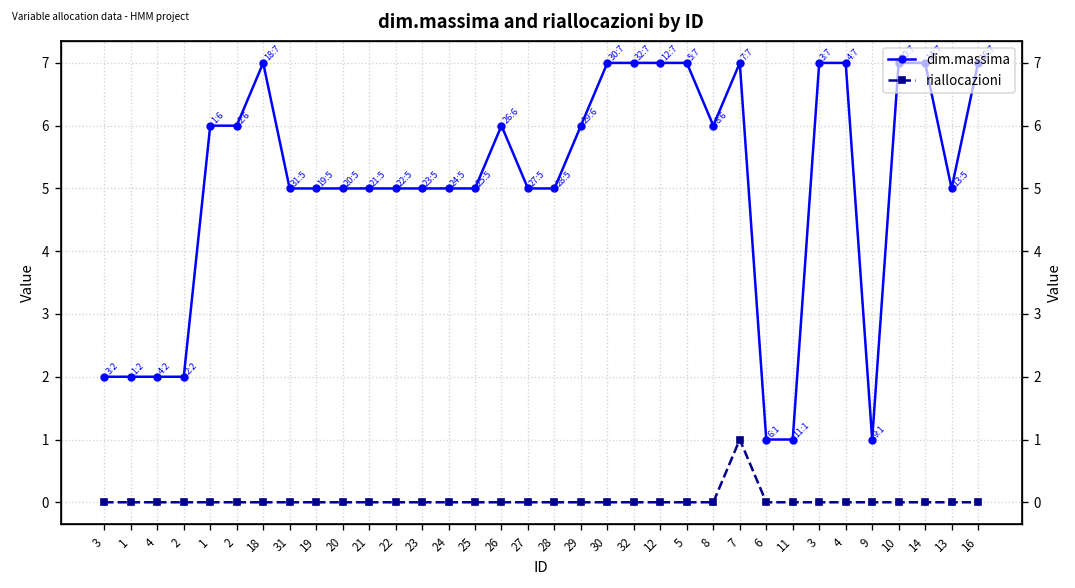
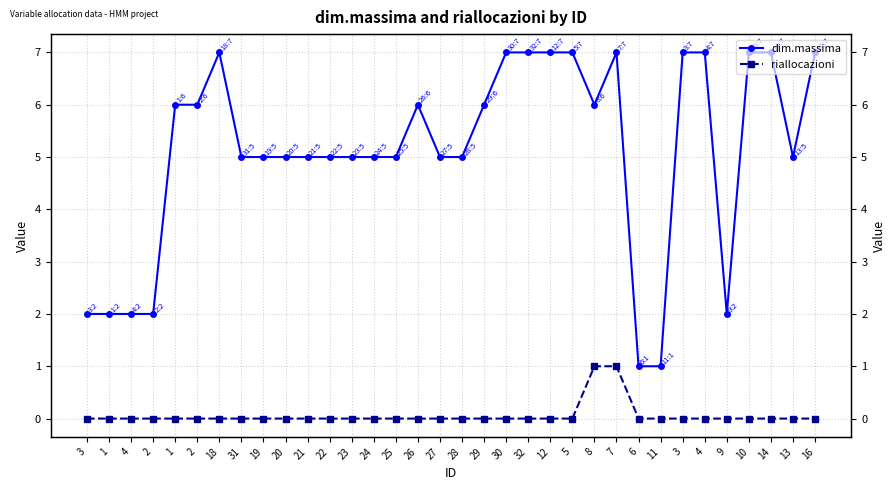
riallocazioni, 8: 0 -> 1
dim.massima, 9: 1 -> 2
